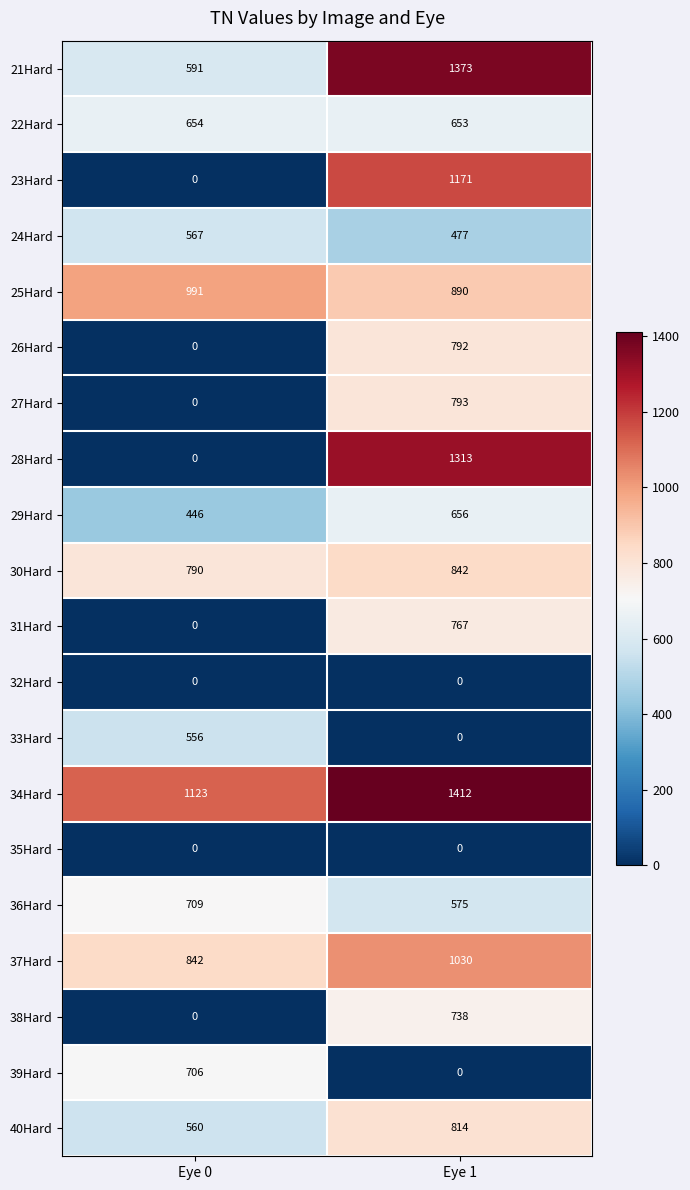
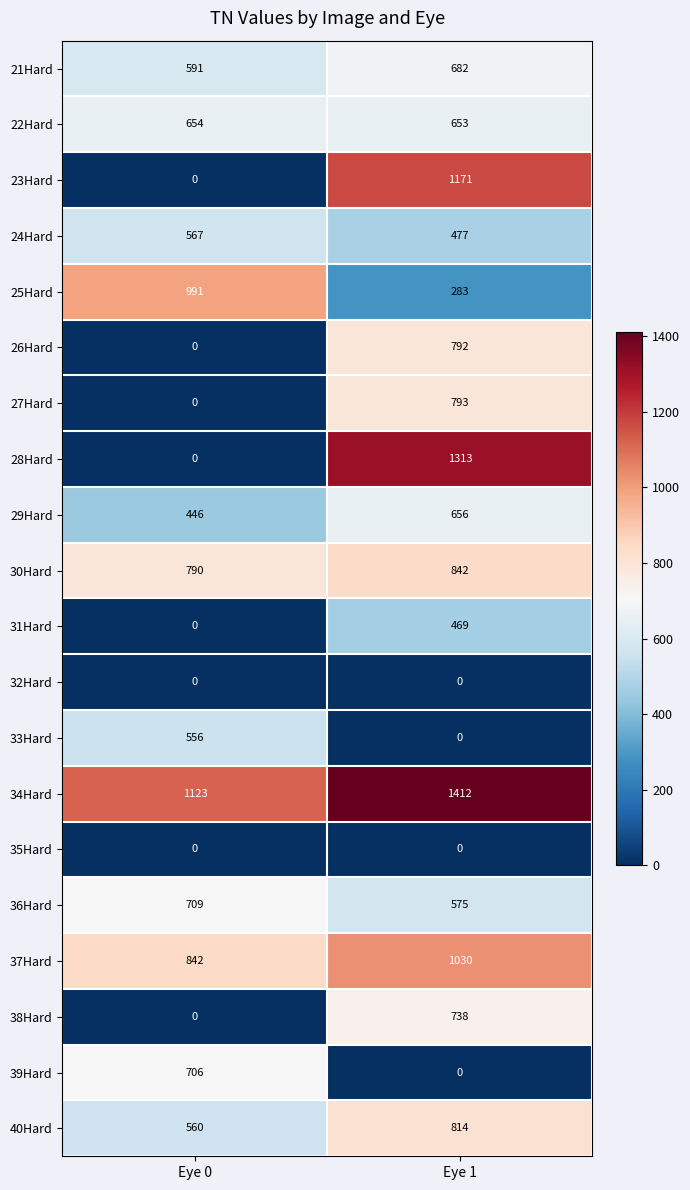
21Hard, Eye 1: 1373 -> 682
25Hard, Eye 1: 890 -> 283
31Hard, Eye 1: 767 -> 469
